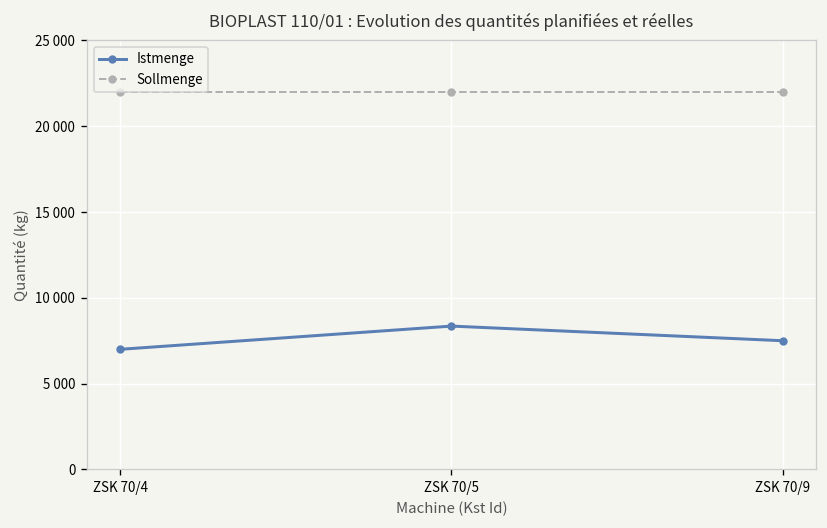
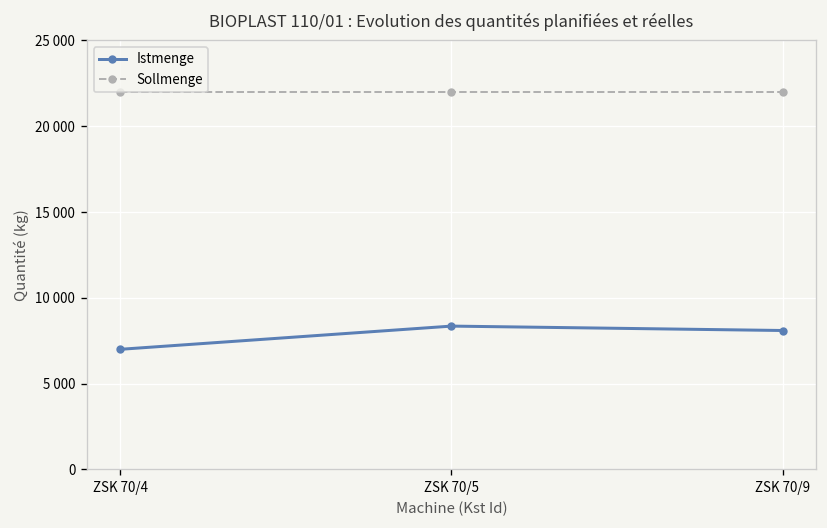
Istmenge, ZSK 70/9: 7500 -> 8100
